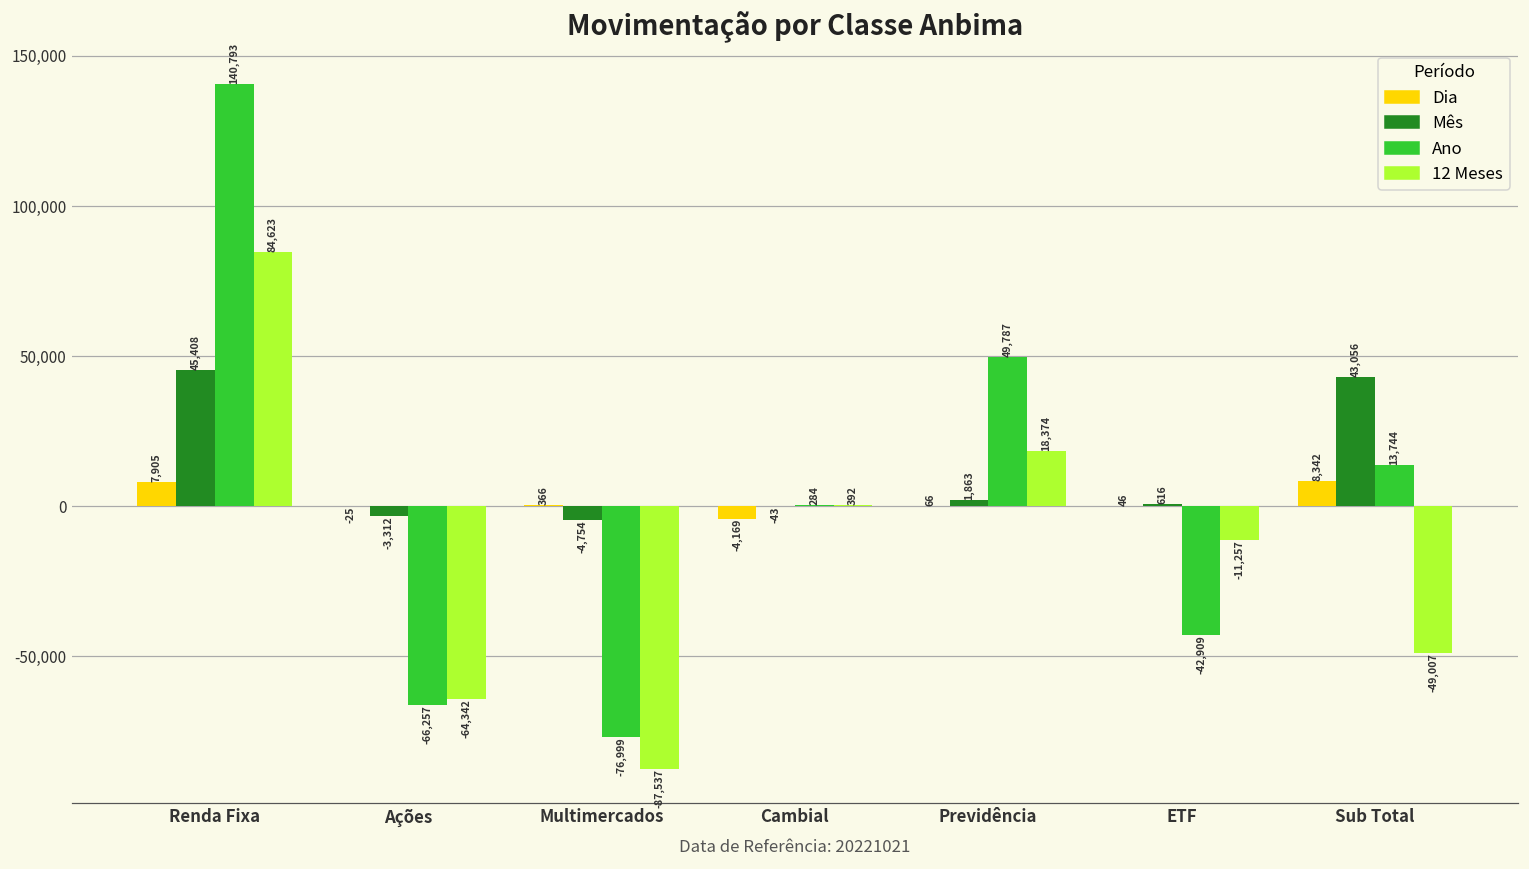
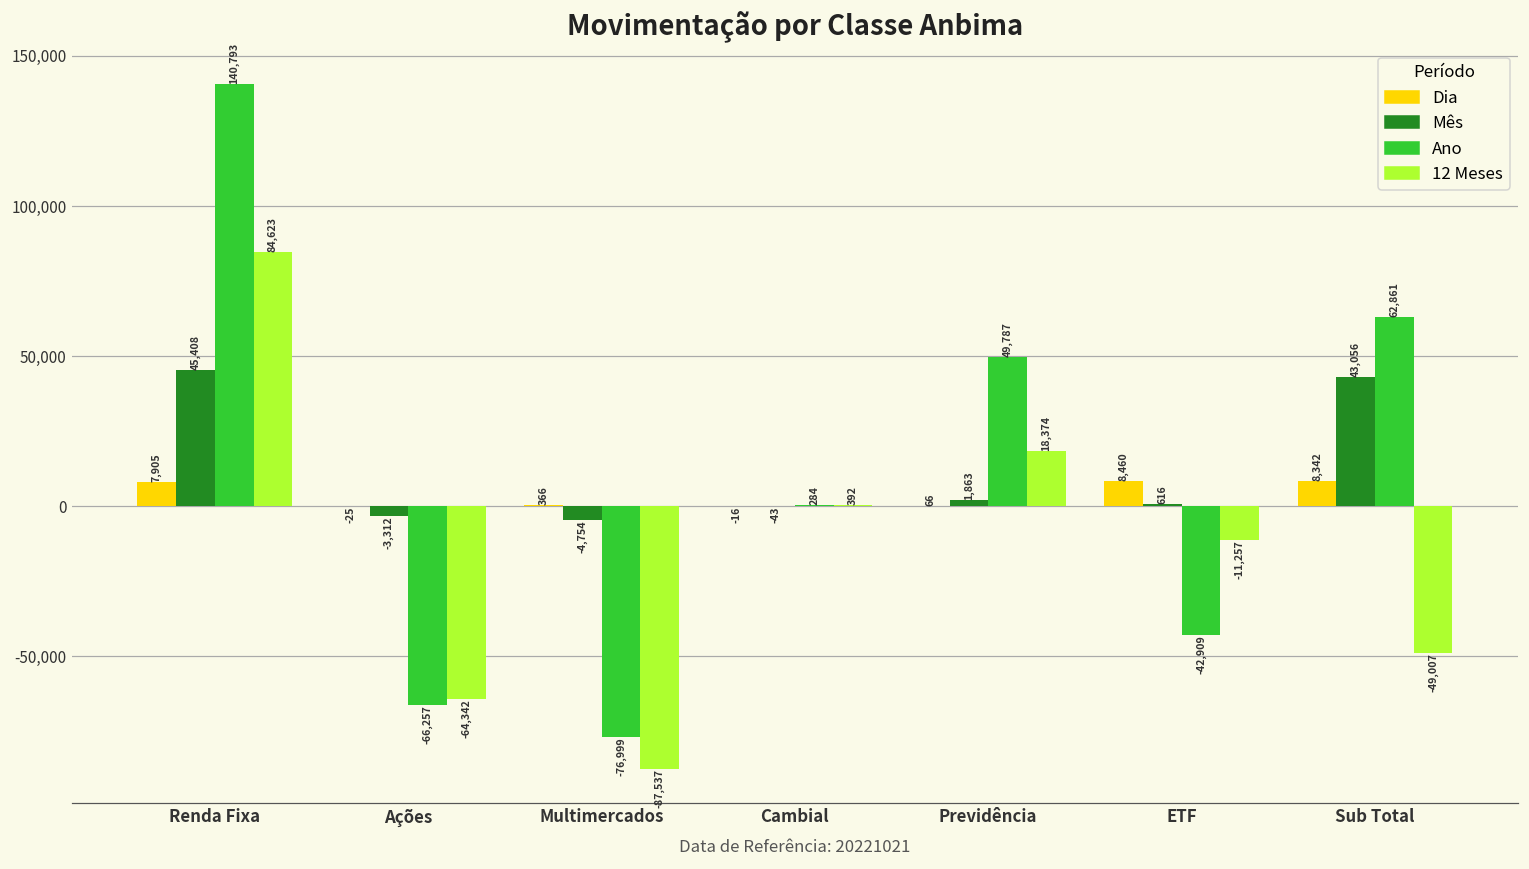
Dia, Cambial: -4,169 -> -16
Dia, ETF: 46 -> 8,460
Ano, Sub Total: 13,744 -> 62,861
